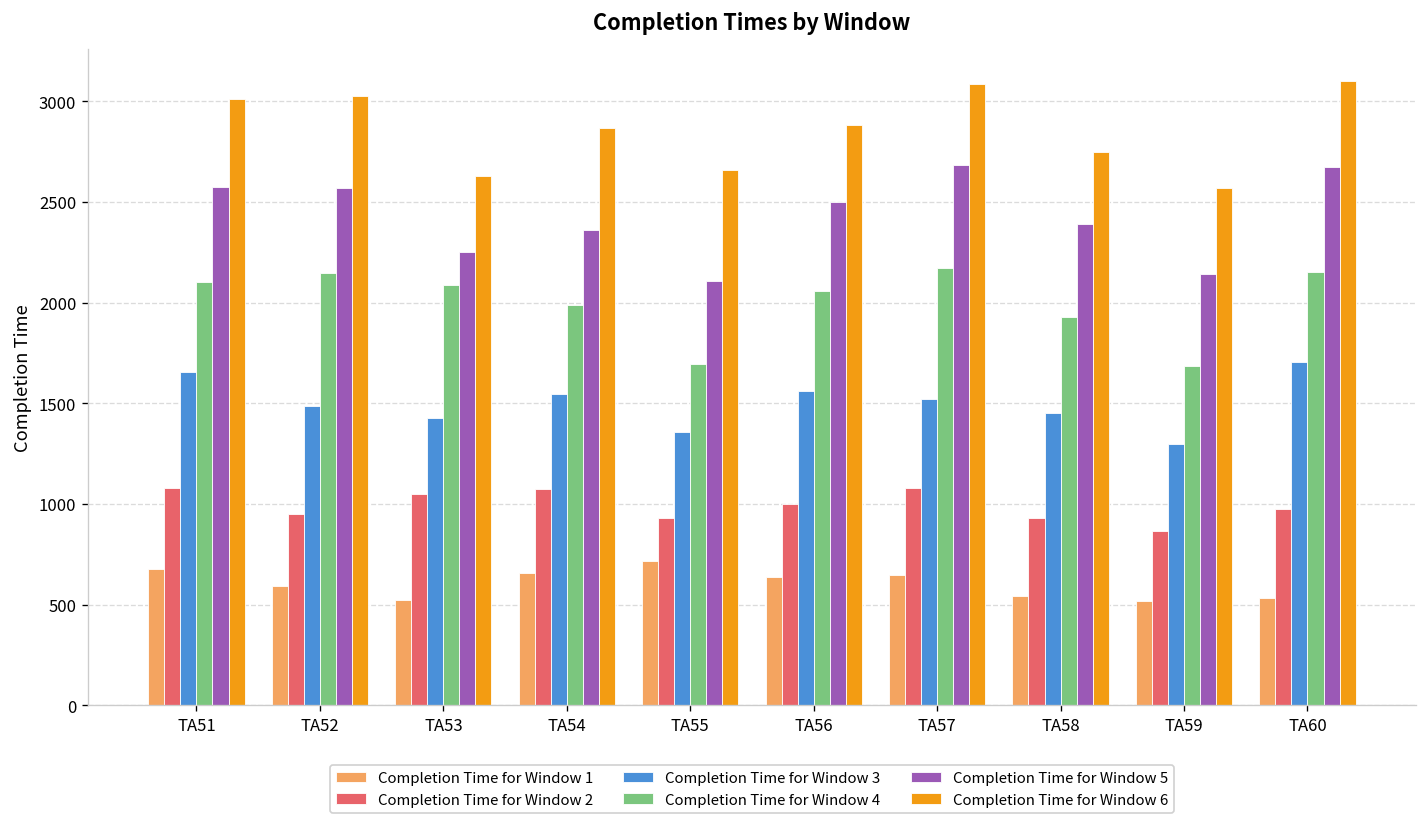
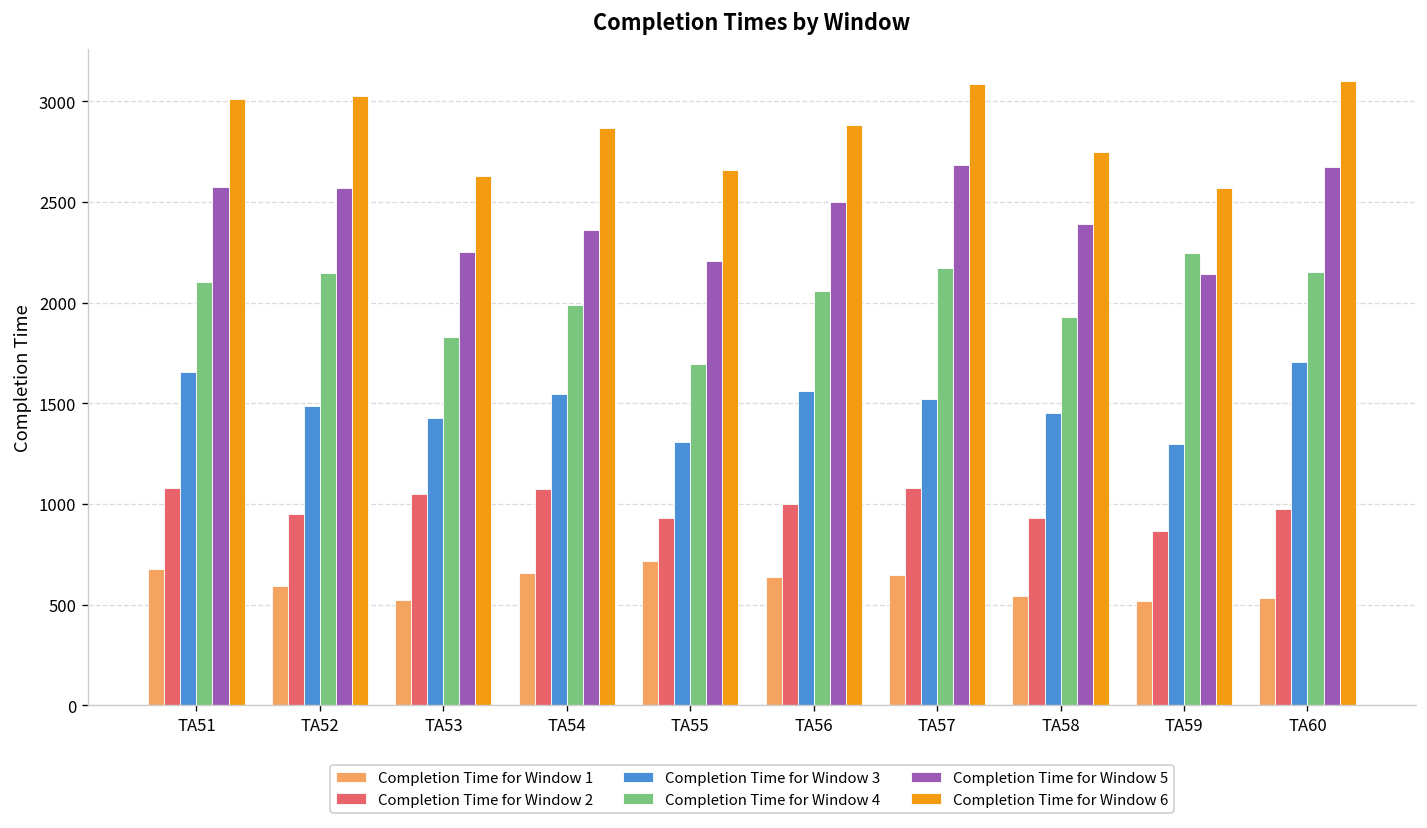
Completion Time for Window 4, TA53: 2090 -> 1830
Completion Time for Window 3, TA55: 1360 -> 1310
Completion Time for Window 5, TA55: 2110 -> 2210
Completion Time for Window 4, TA59: 1690 -> 2250
